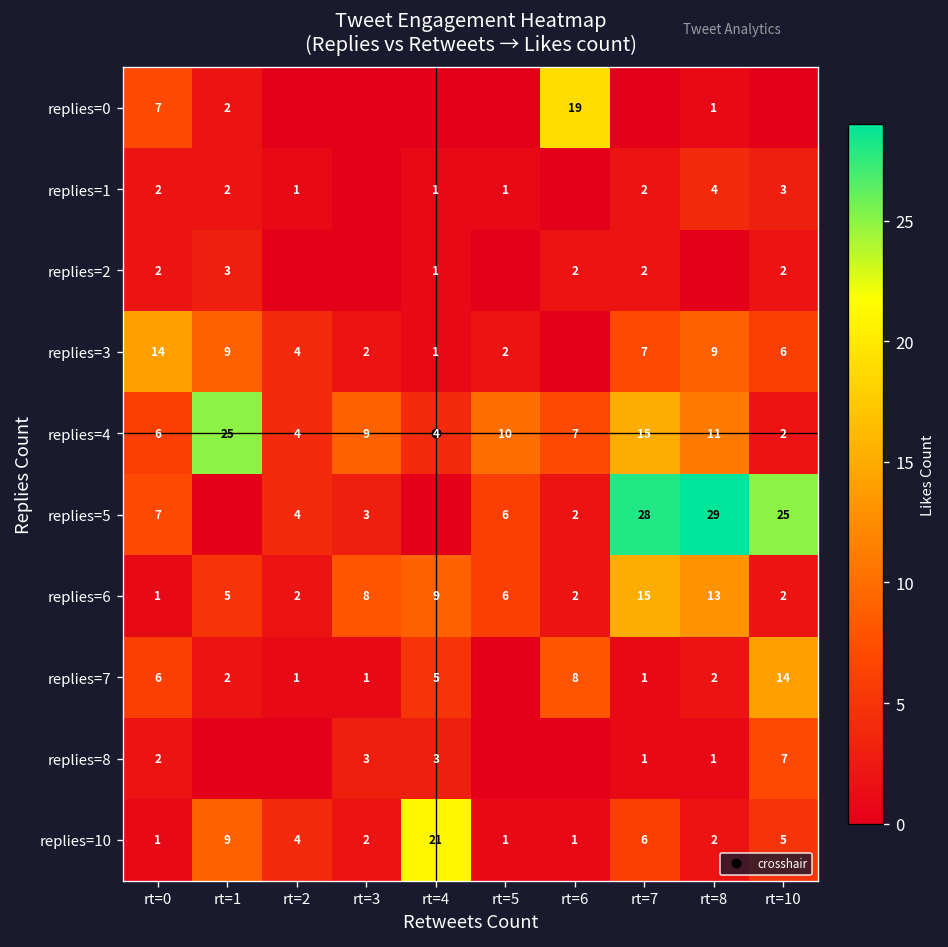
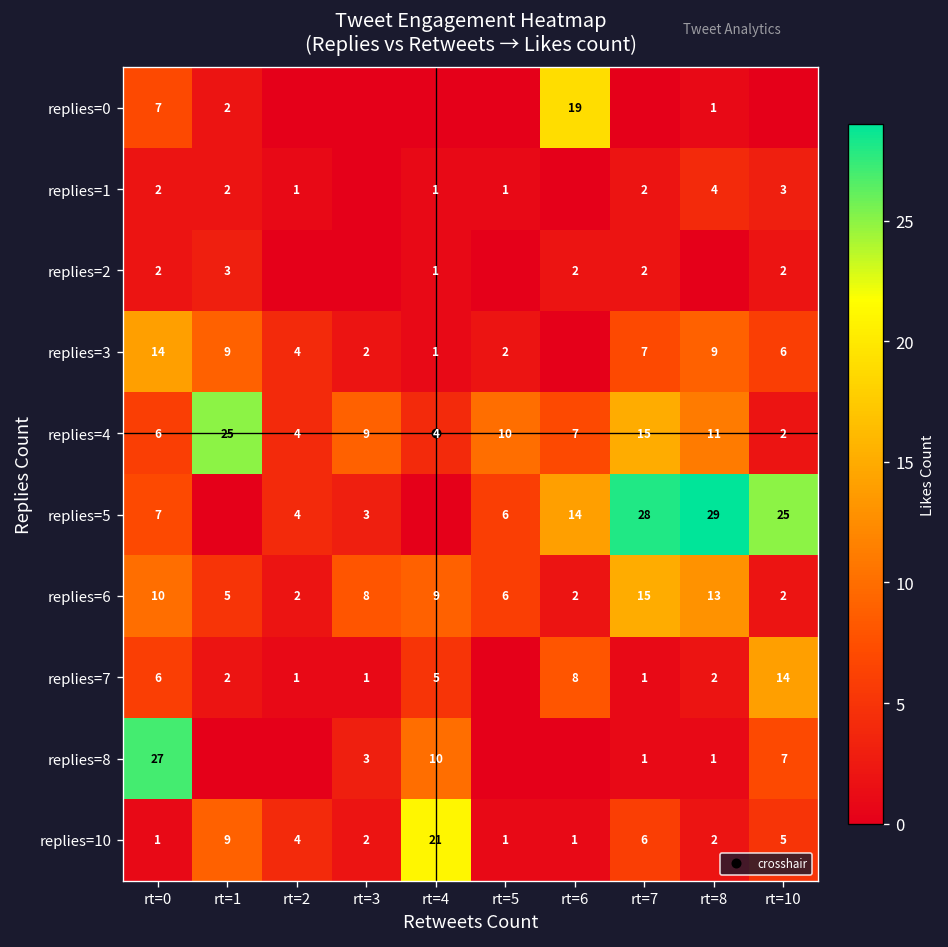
replies=5, rt=6: 2 -> 14
replies=6, rt=0: 1 -> 10
replies=8, rt=0: 2 -> 27
replies=8, rt=4: 3 -> 10
